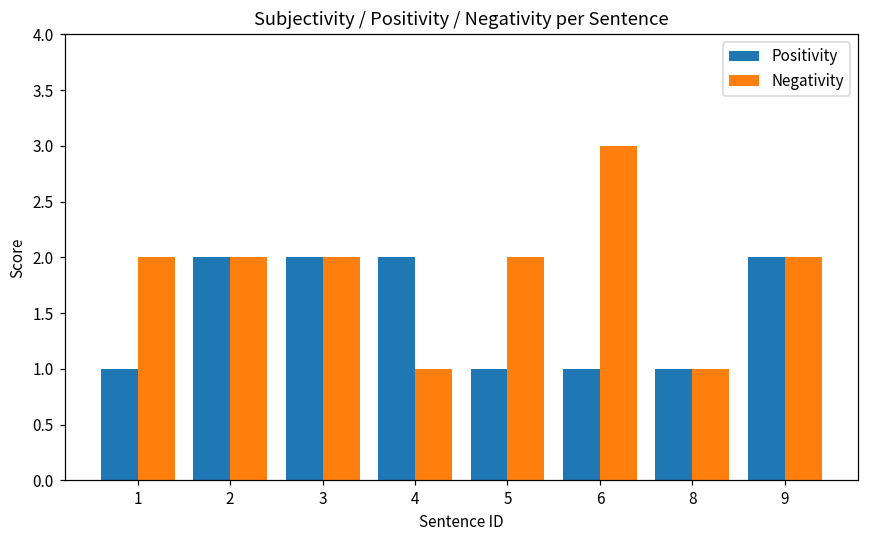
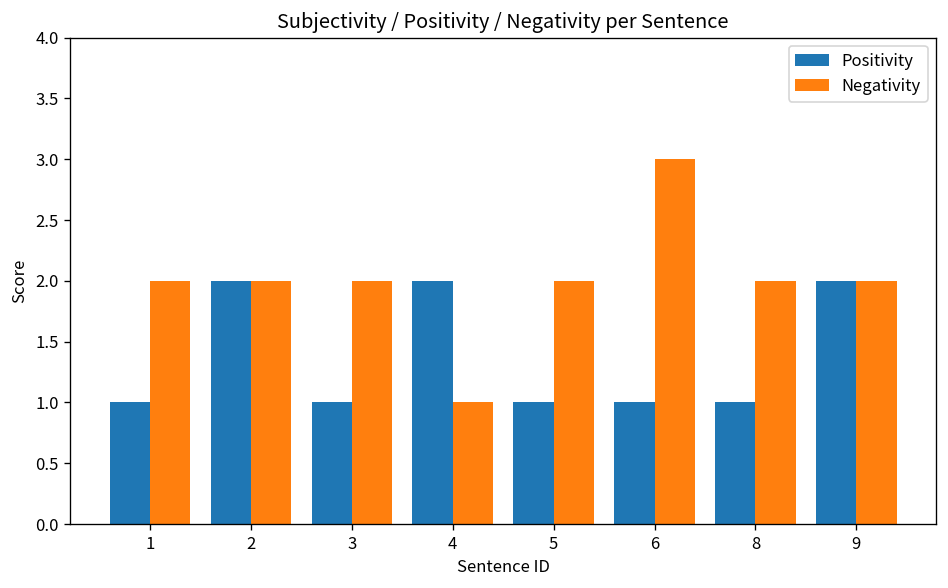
Positivity, 3: 2 -> 1
Negativity, 8: 1 -> 2
